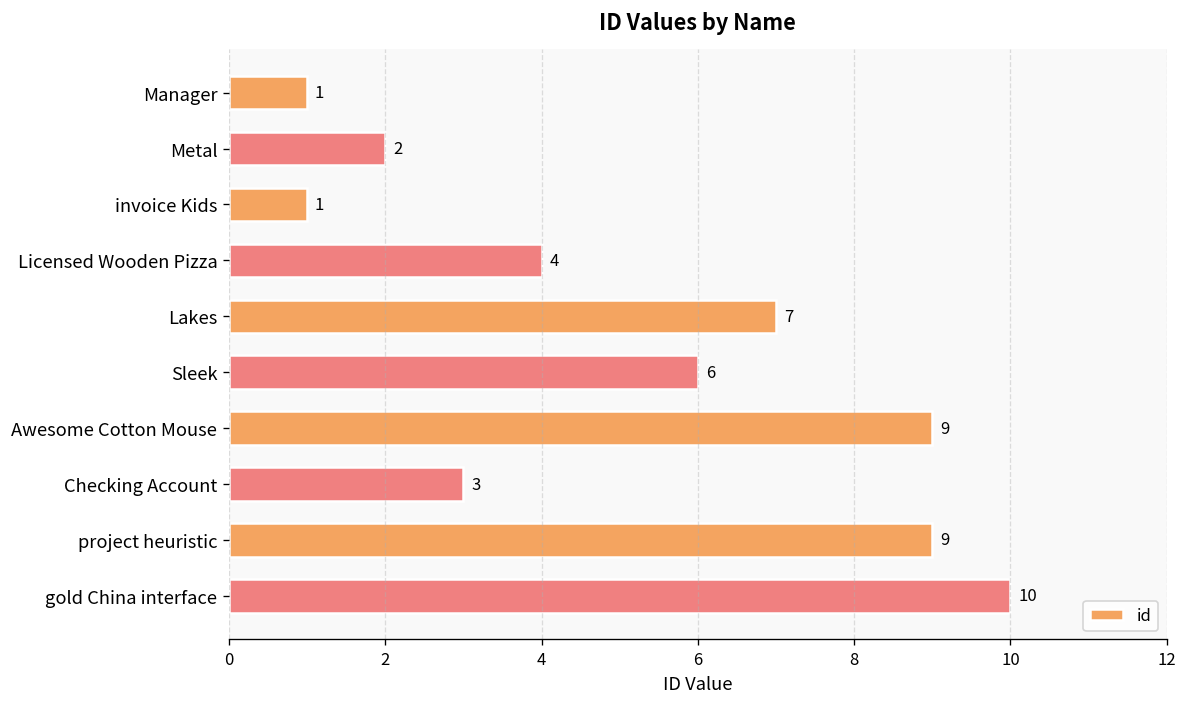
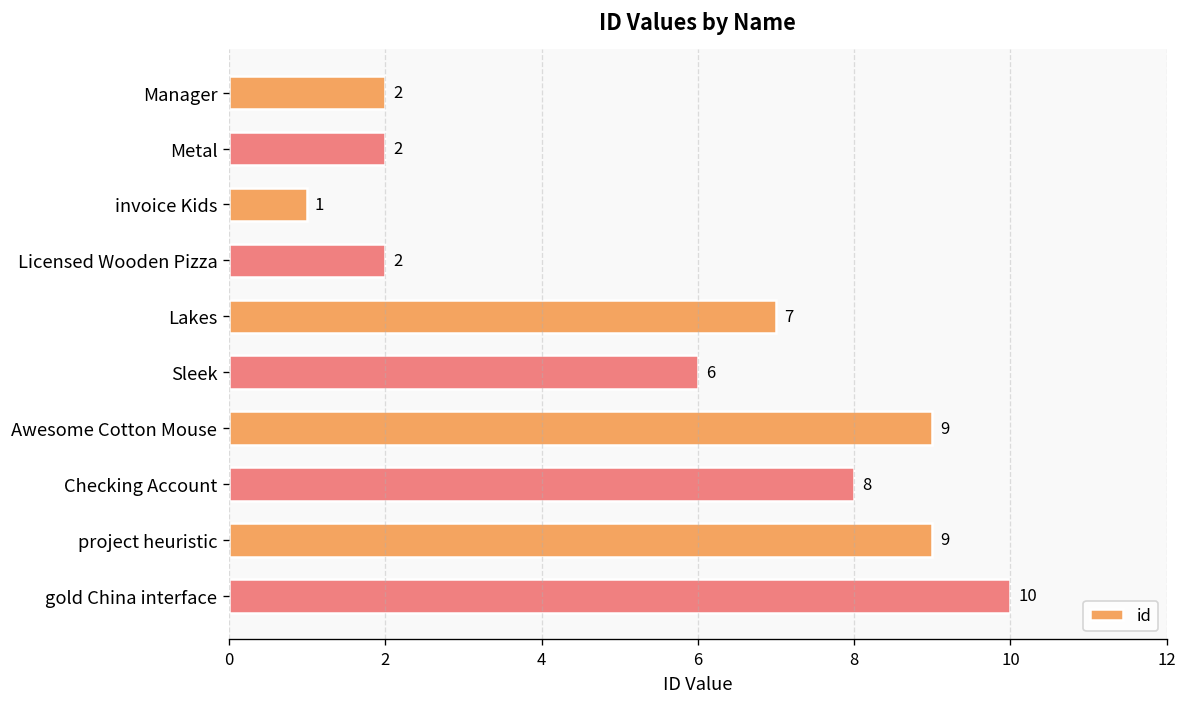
Manager: 1 -> 2
Licensed Wooden Pizza: 4 -> 2
Checking Account: 3 -> 8
